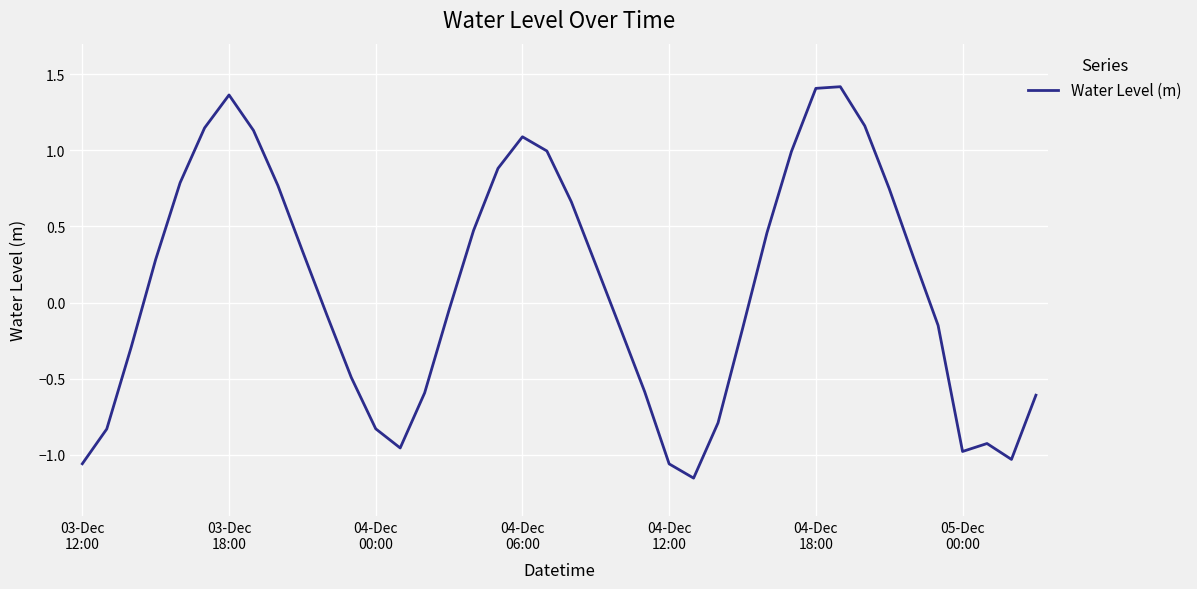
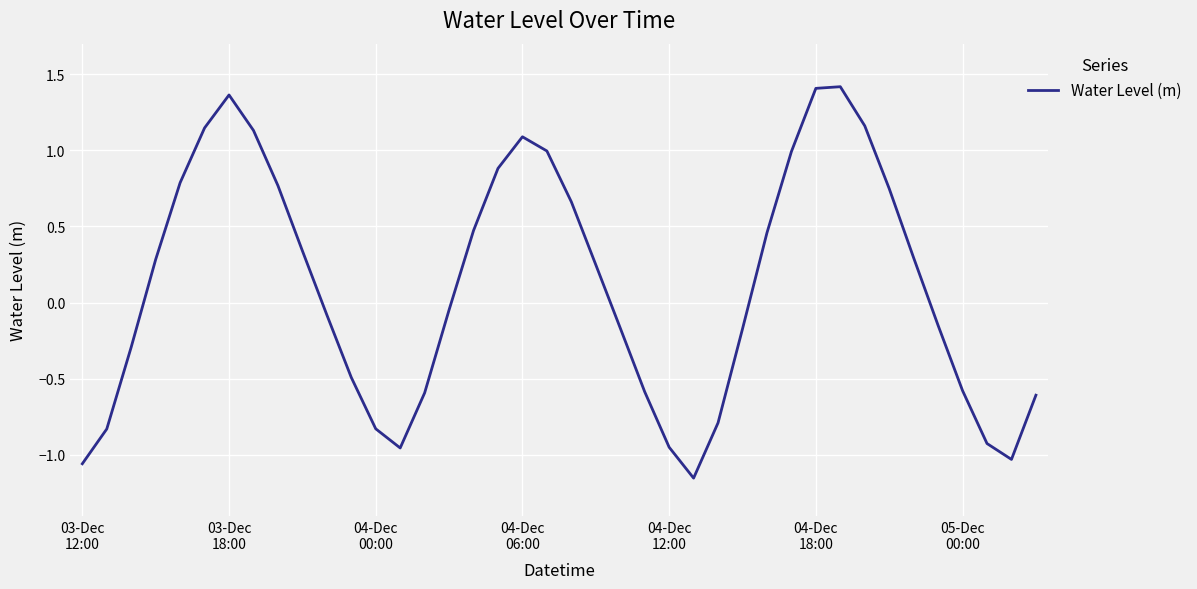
04-Dec 12:00: -1.06 -> -0.95
05-Dec 00:00: -0.98 -> -0.58
